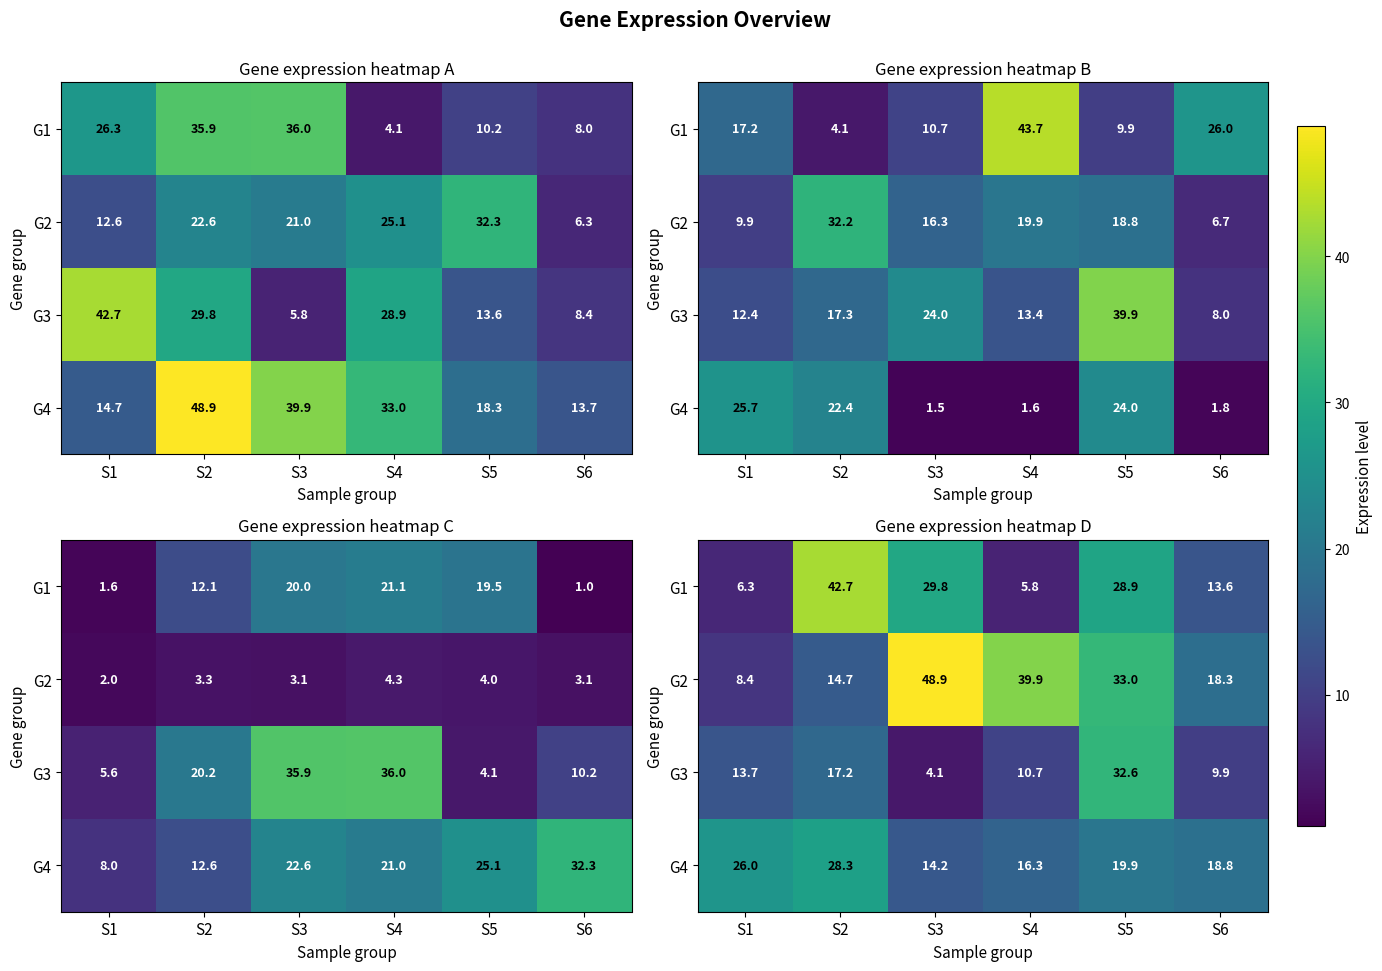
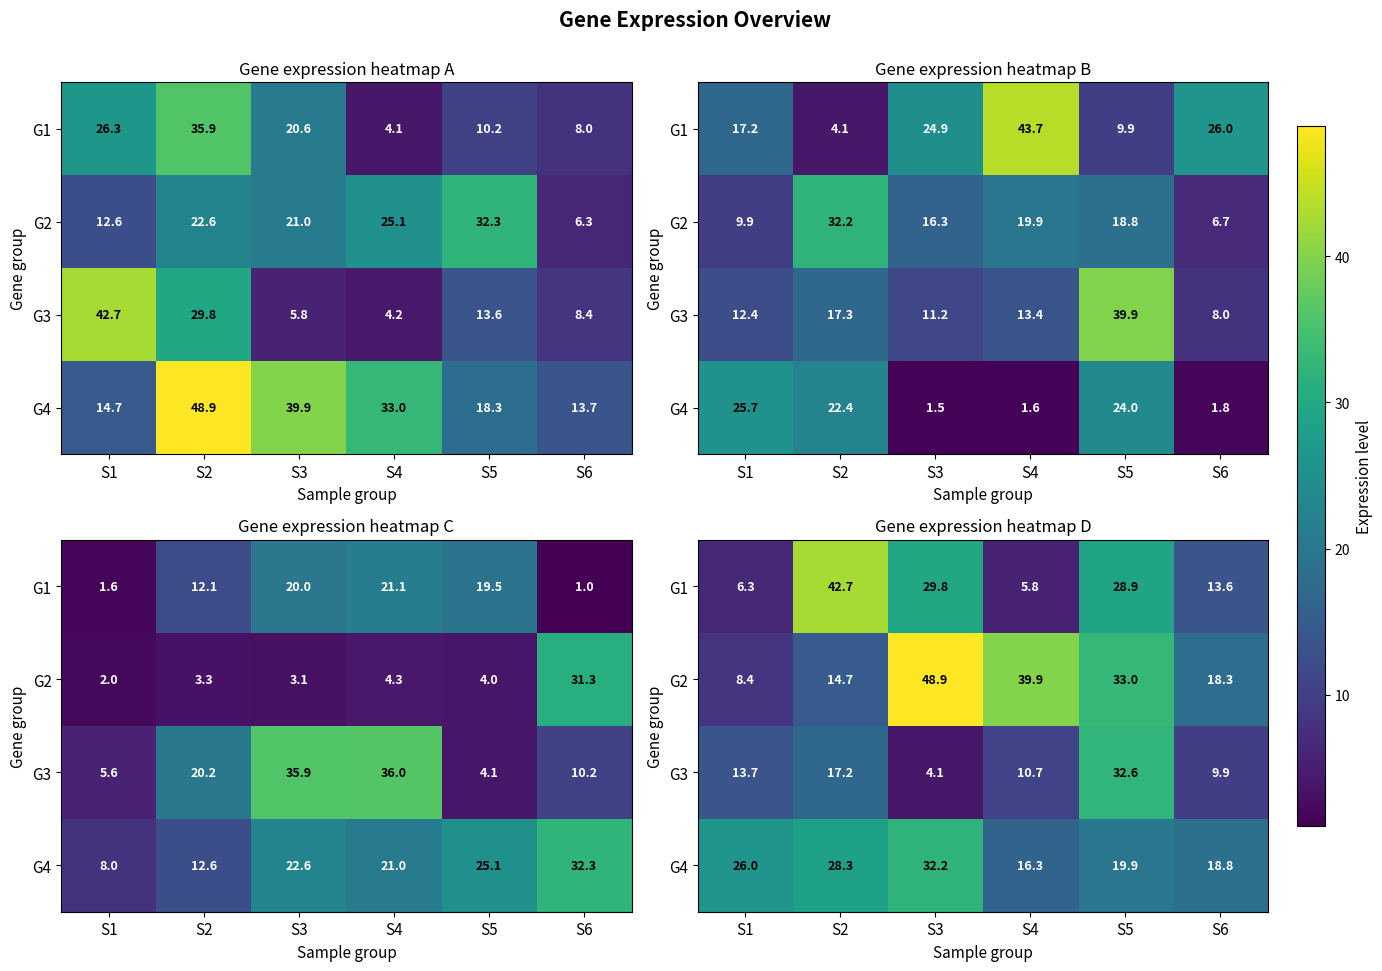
Gene expression heatmap A, G1, S3: 36.0 -> 20.6
Gene expression heatmap A, G3, S4: 28.9 -> 4.2
Gene expression heatmap B, G1, S3: 10.7 -> 24.9
Gene expression heatmap B, G3, S3: 24.0 -> 11.2
Gene expression heatmap C, G2, S6: 3.1 -> 31.3
Gene expression heatmap D, G4, S3: 14.2 -> 32.2
